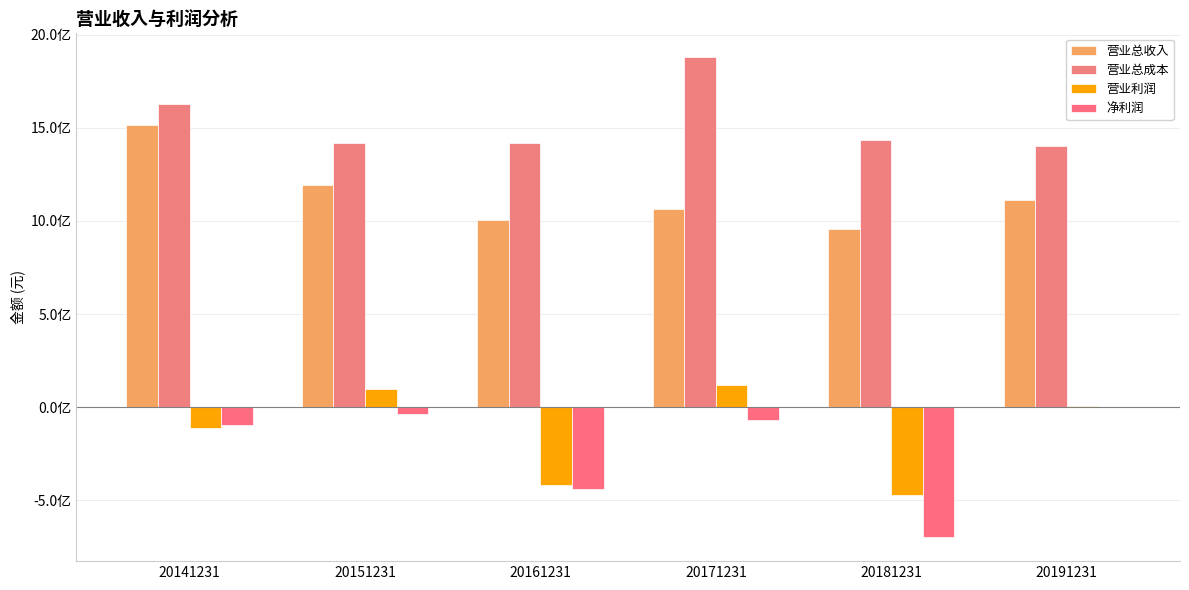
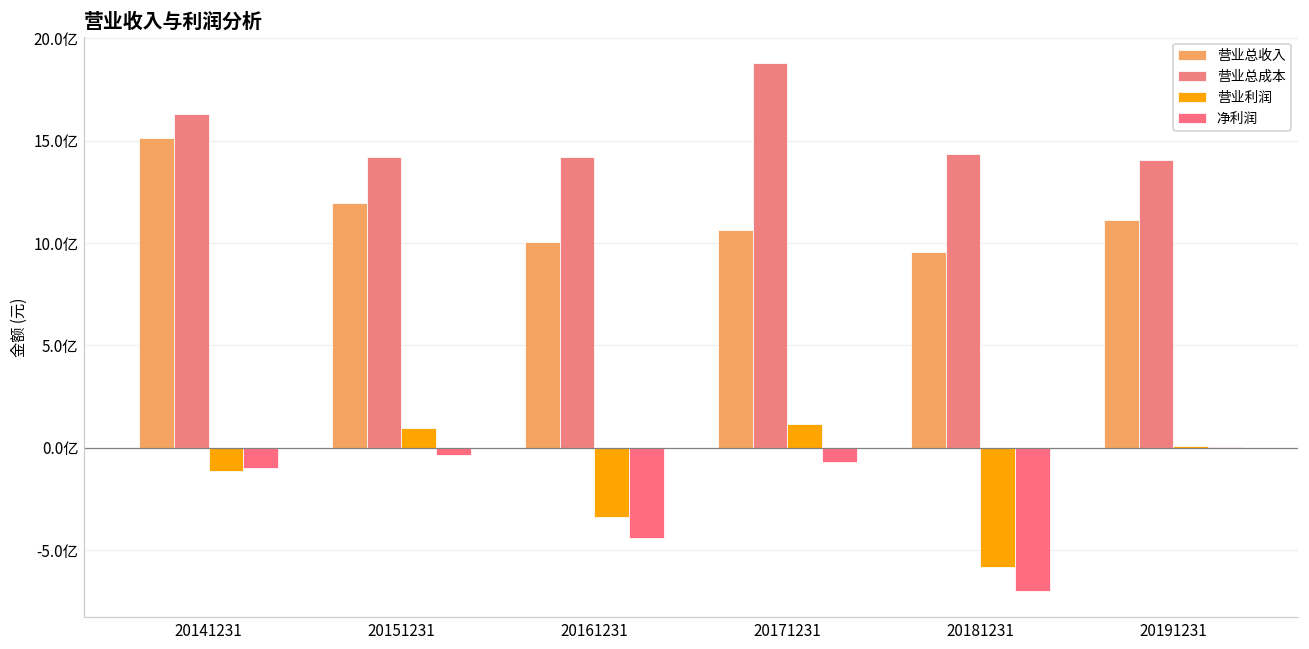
营业利润, 20161231: -4.2亿 -> -3.4亿
营业利润, 20181231: -4.7亿 -> -5.8亿
